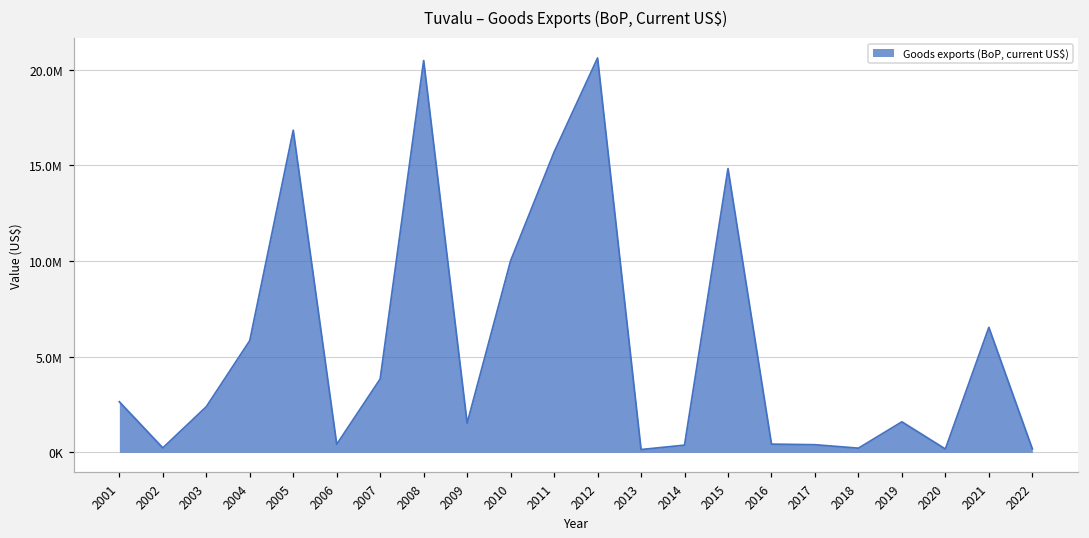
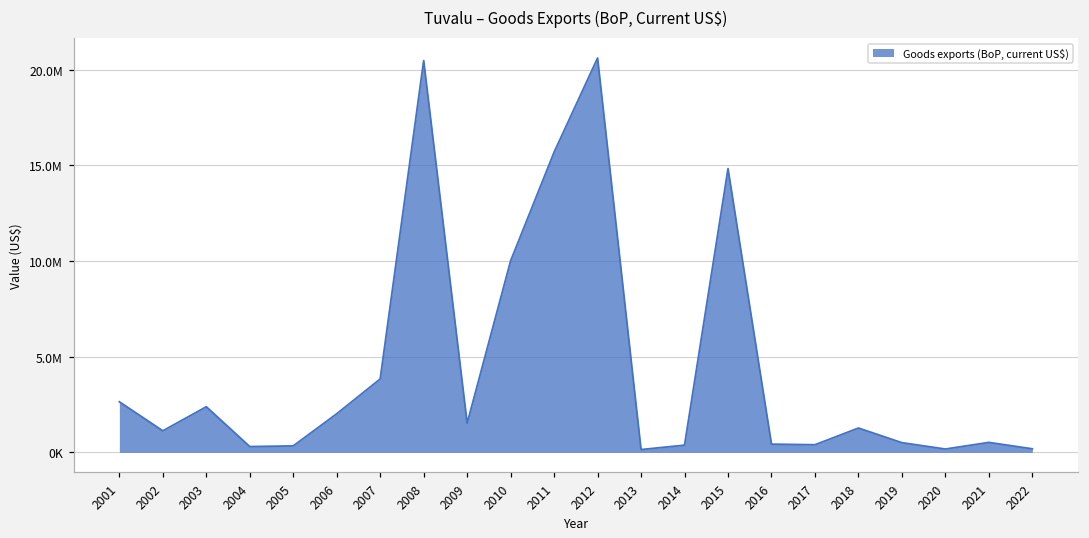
2002: 200000 -> 1100000
2004: 5800000 -> 300000
2005: 16800000 -> 300000
2006: 400000 -> 2000000
2018: 200000 -> 1300000
2019: 1600000 -> 500000
2021: 6500000 -> 500000
